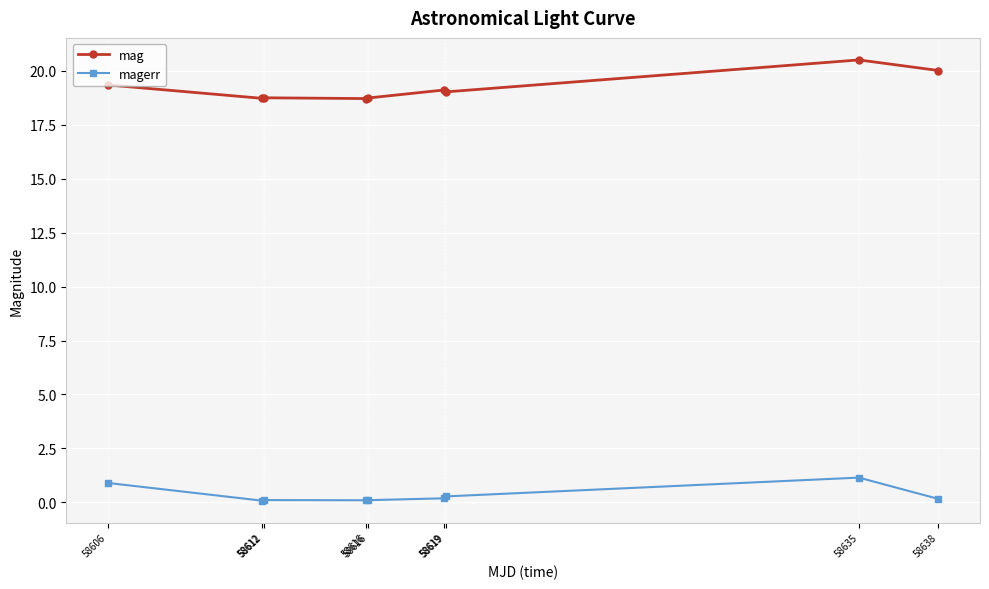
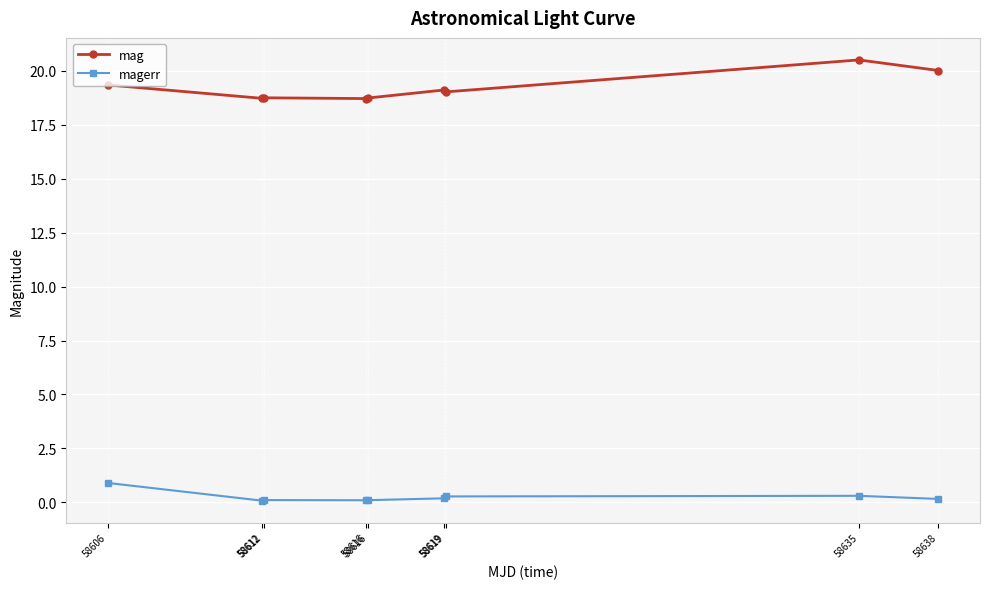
magerr, 58635: 1.1 -> 0.3
